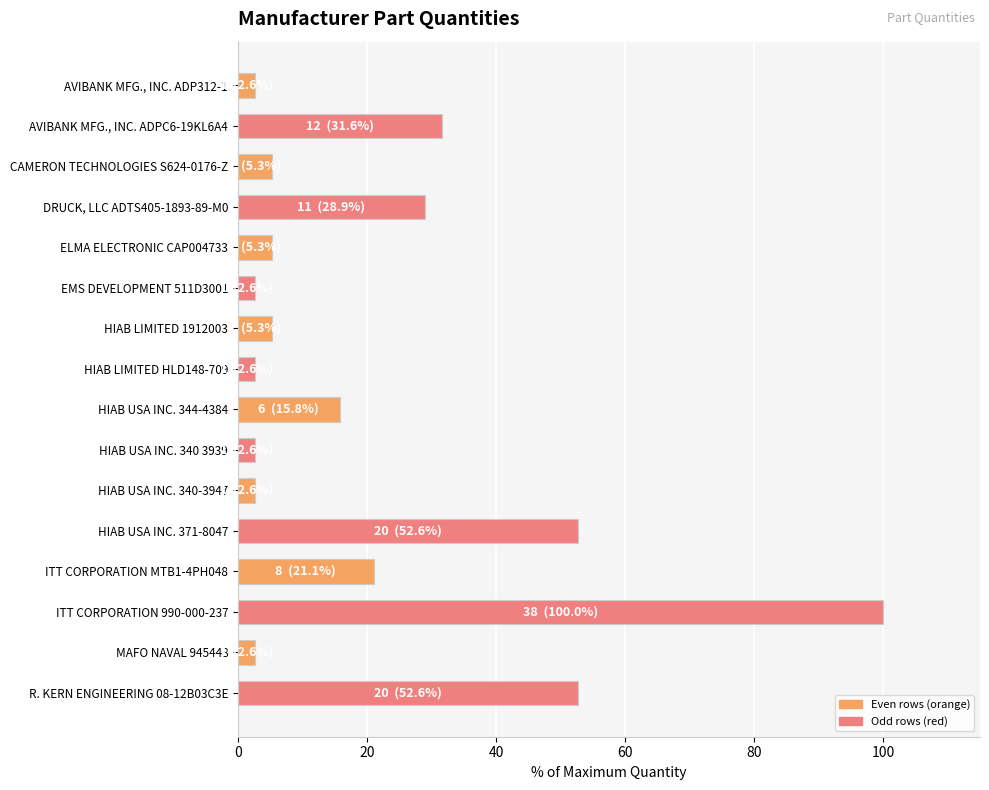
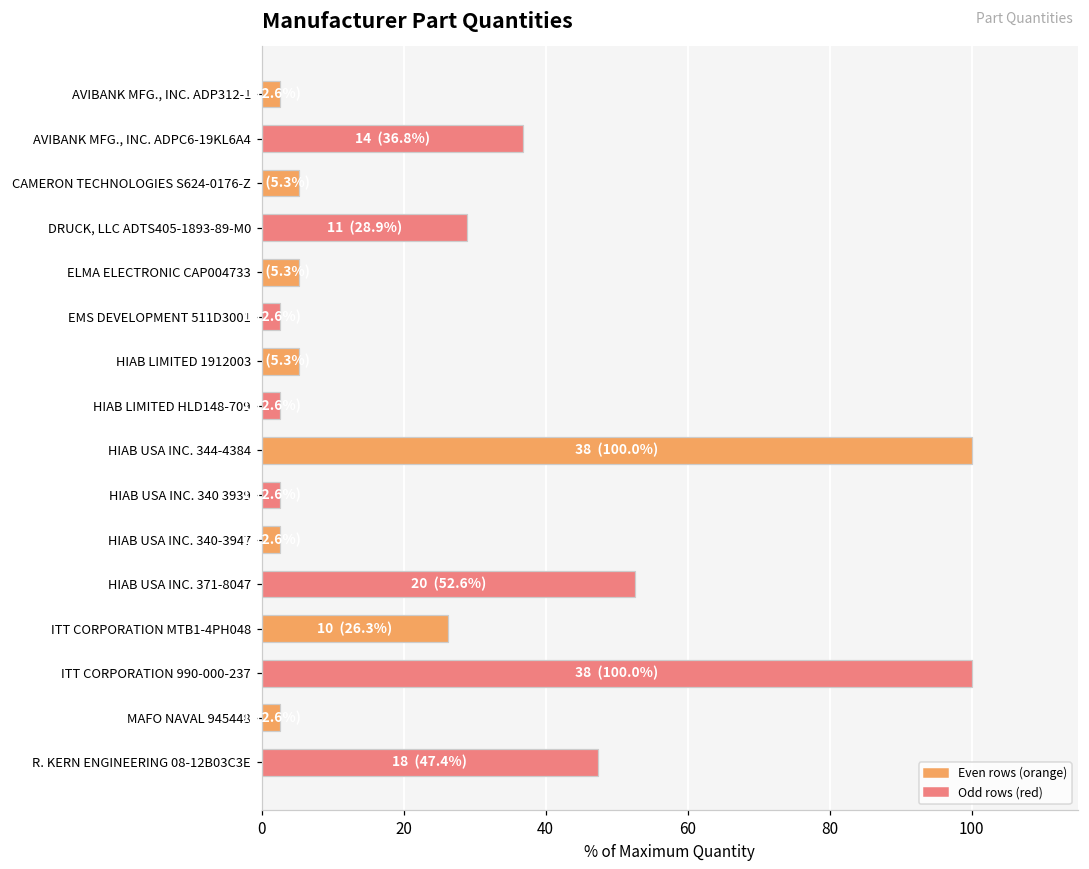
AVIBANK MFG., INC. ADPC6-19KL6A4: 12 (31.6%) -> 14 (36.8%)
HIAB USA INC. 344-4384: 6 (15.8%) -> 38 (100.0%)
ITT CORPORATION MTB1-4PH048: 8 (21.1%) -> 10 (26.3%)
R. KERN ENGINEERING 08-12B03C3E: 20 (52.6%) -> 18 (47.4%)
